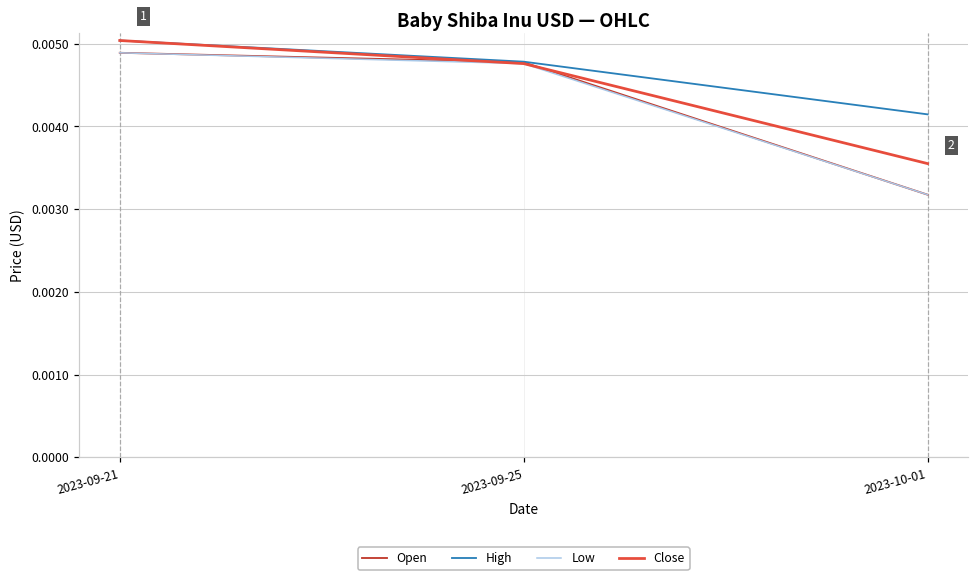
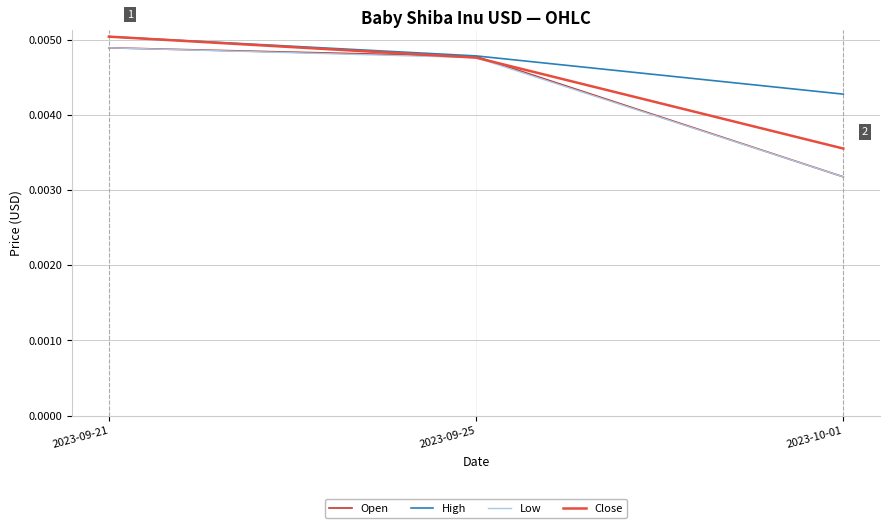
High, 2023-10-01: 0.0041 -> 0.0043
